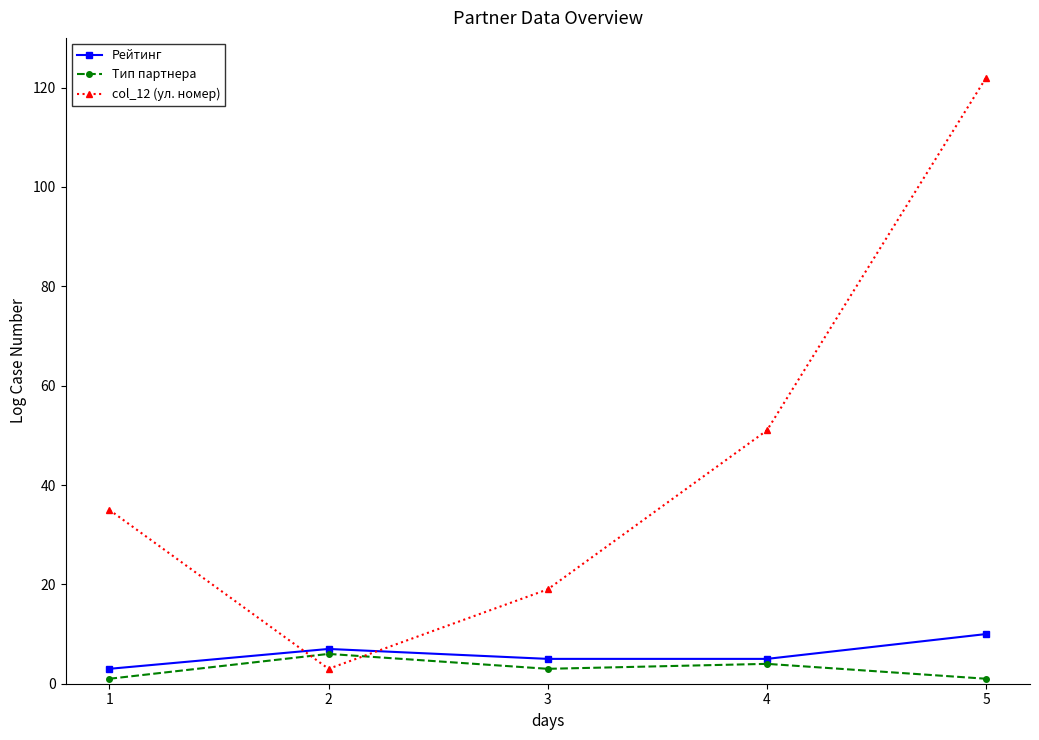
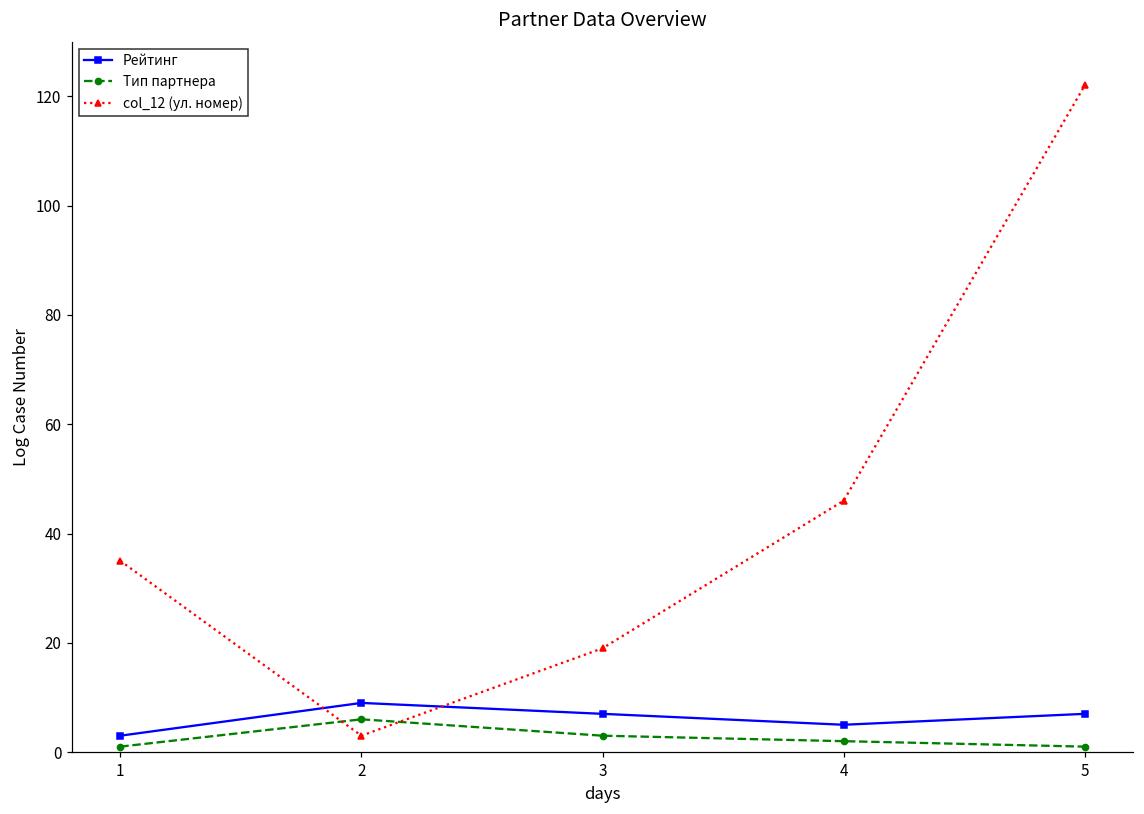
Рейтинг, 2: 7 -> 9
Рейтинг, 3: 5 -> 7
Тип партнера, 4: 4 -> 2
col_12 (ул. номер), 4: 51 -> 46
Рейтинг, 5: 10 -> 7
